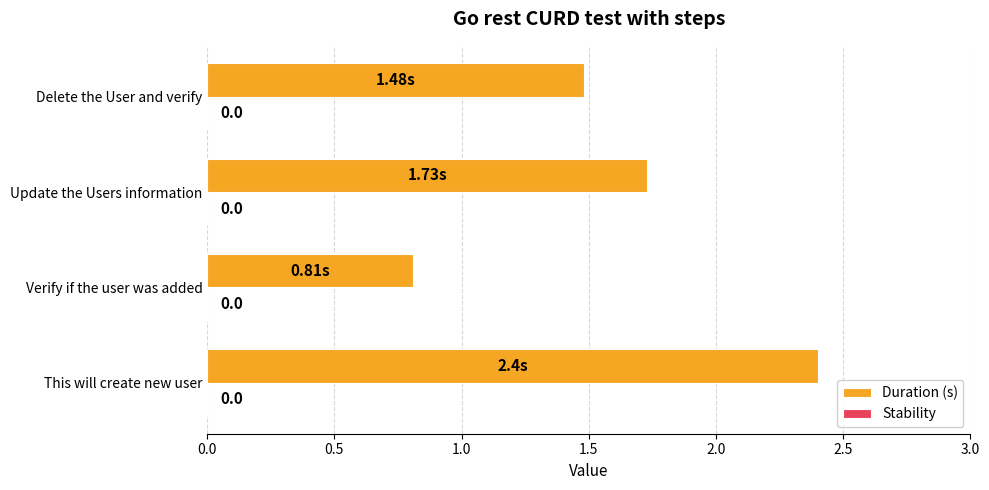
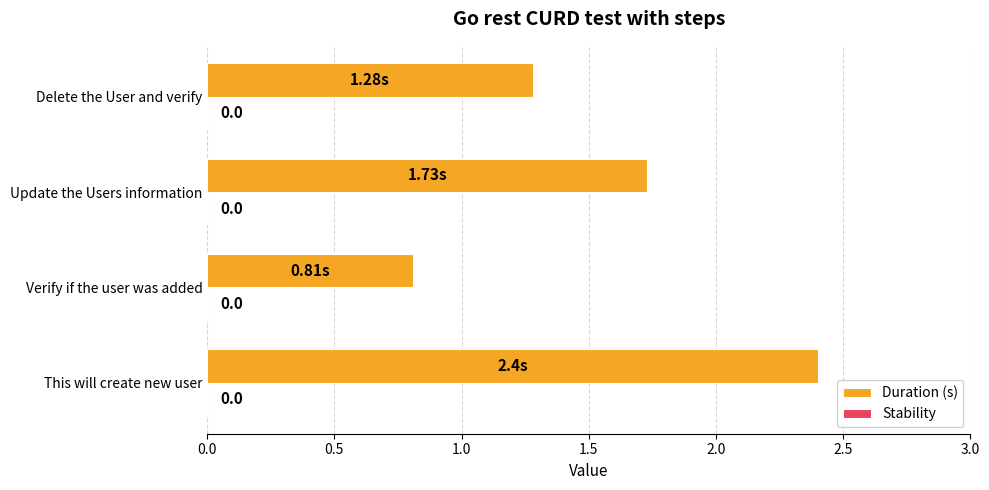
Duration (s), Delete the User and verify: 1.48s -> 1.28s
